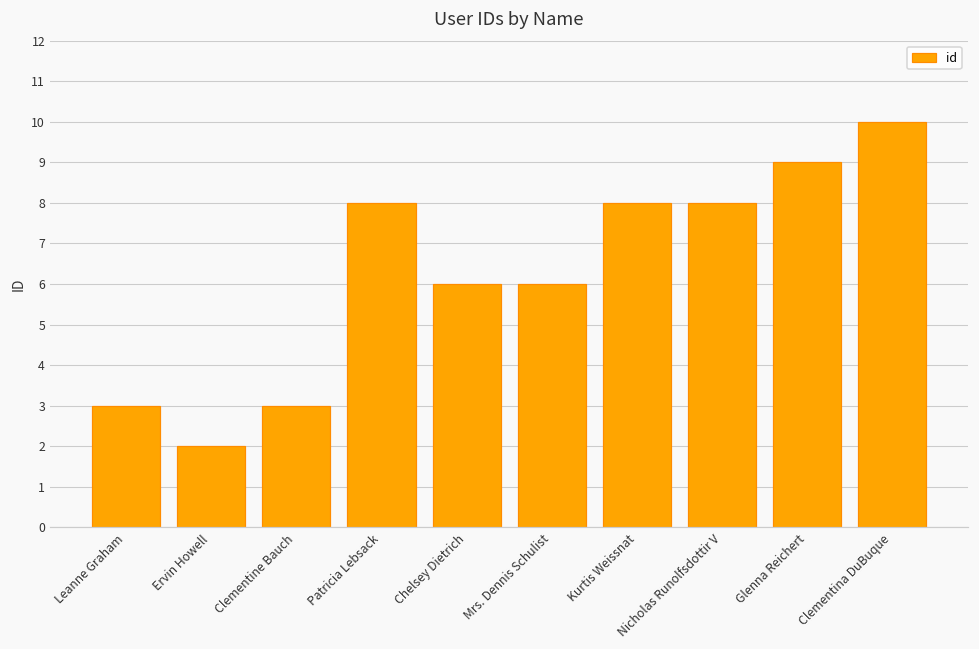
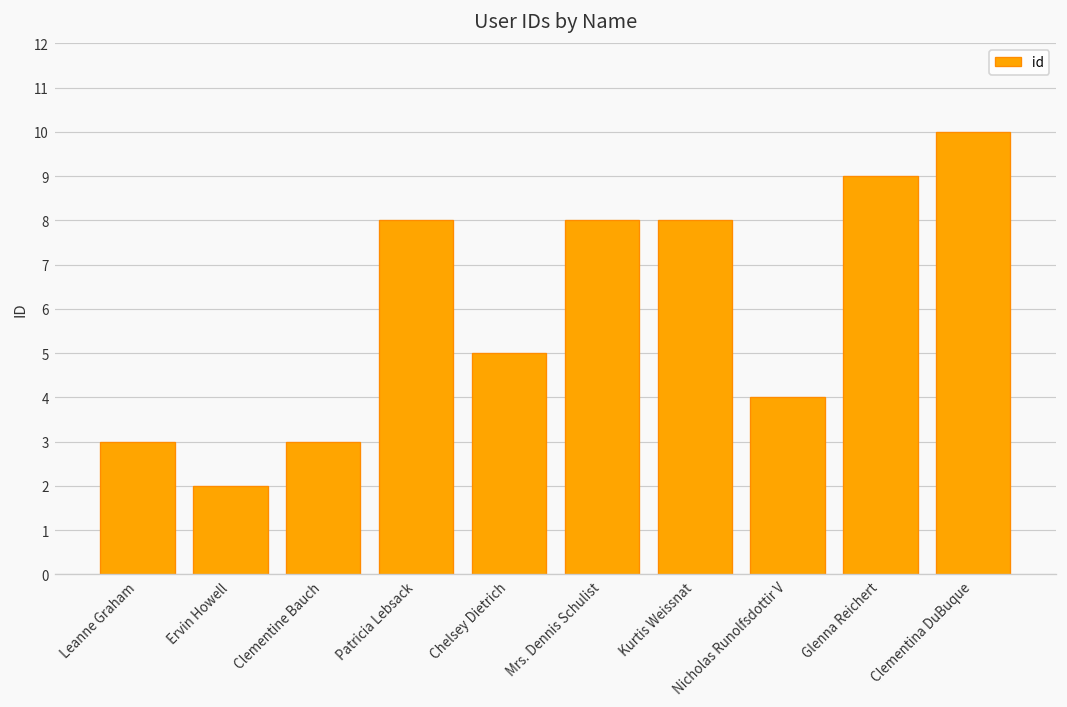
Chelsey Dietrich: 6 -> 5
Mrs. Dennis Schulist: 6 -> 8
Nicholas Runolfsdottir V: 8 -> 4
